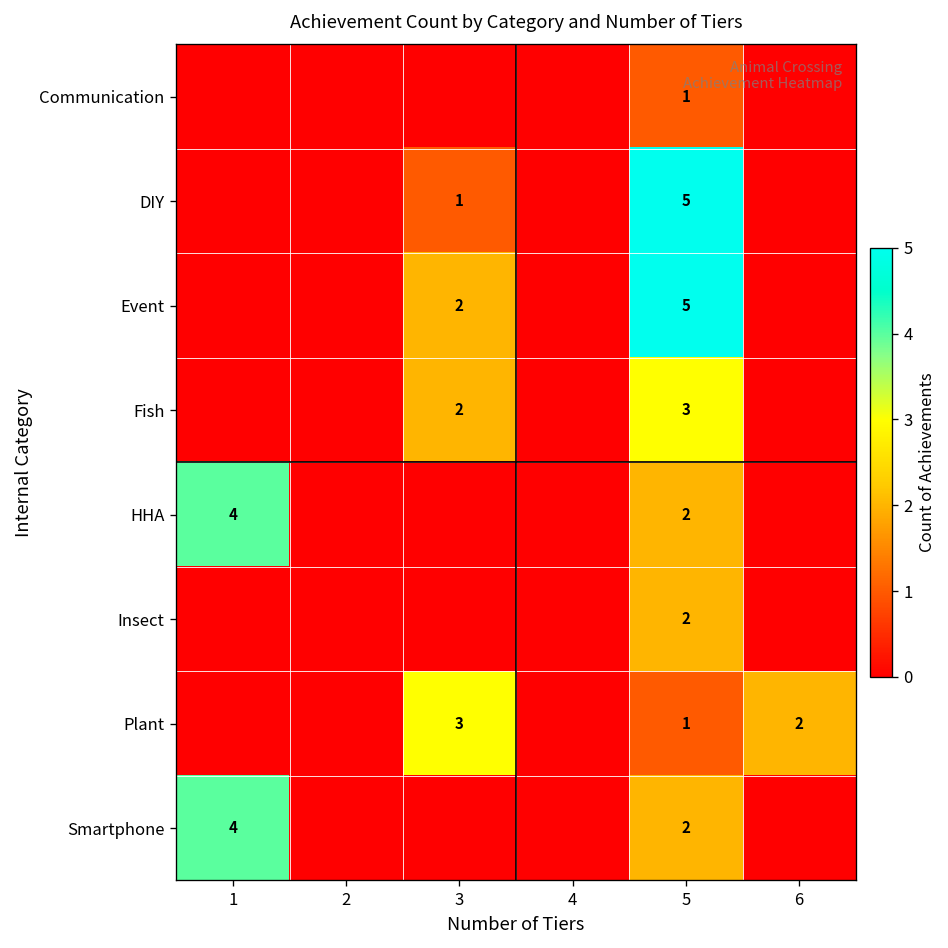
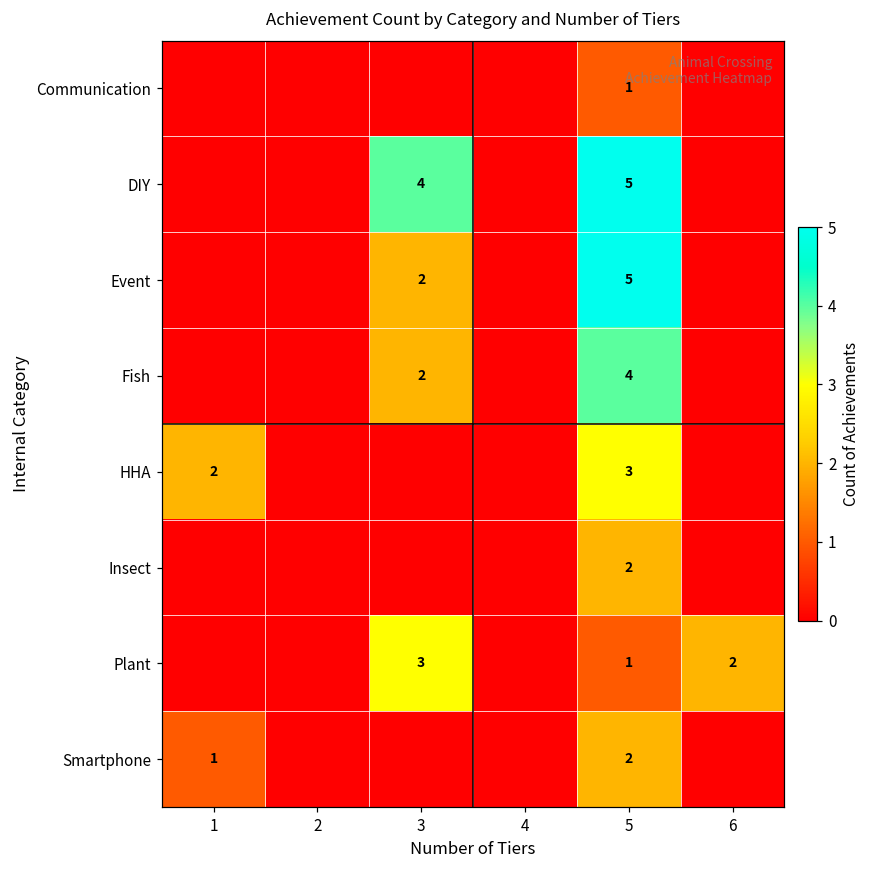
DIY, 3: 1 -> 4
Fish, 5: 3 -> 4
HHA, 1: 4 -> 2
HHA, 5: 2 -> 3
Smartphone, 1: 4 -> 1
